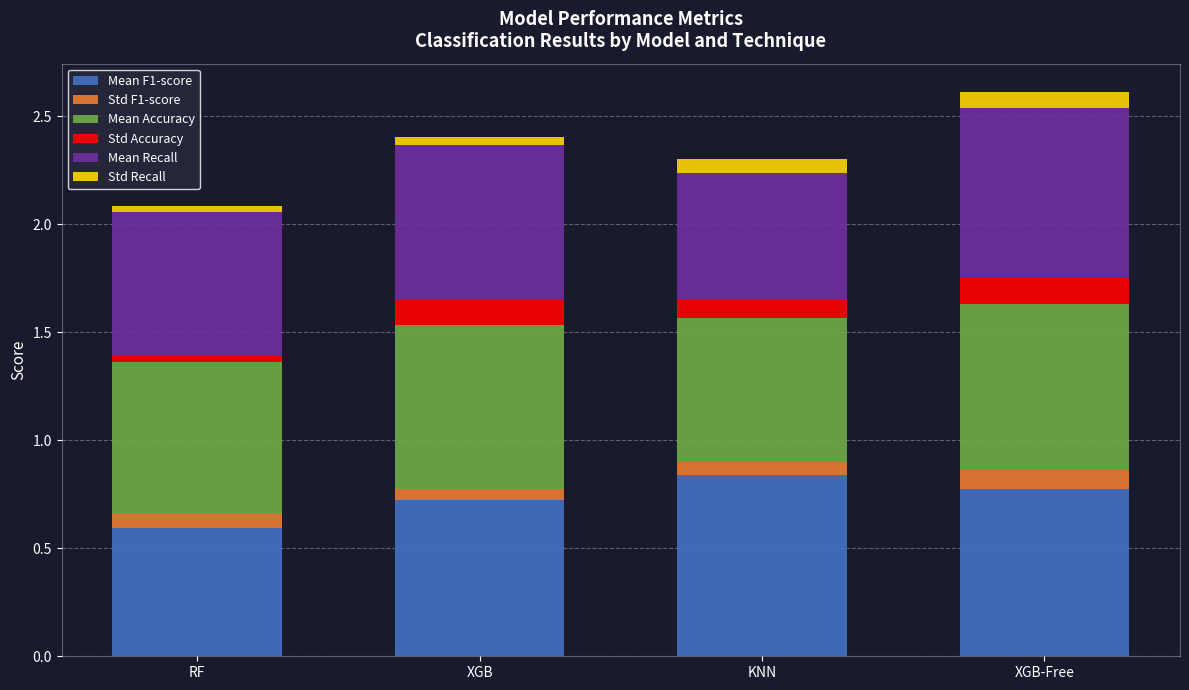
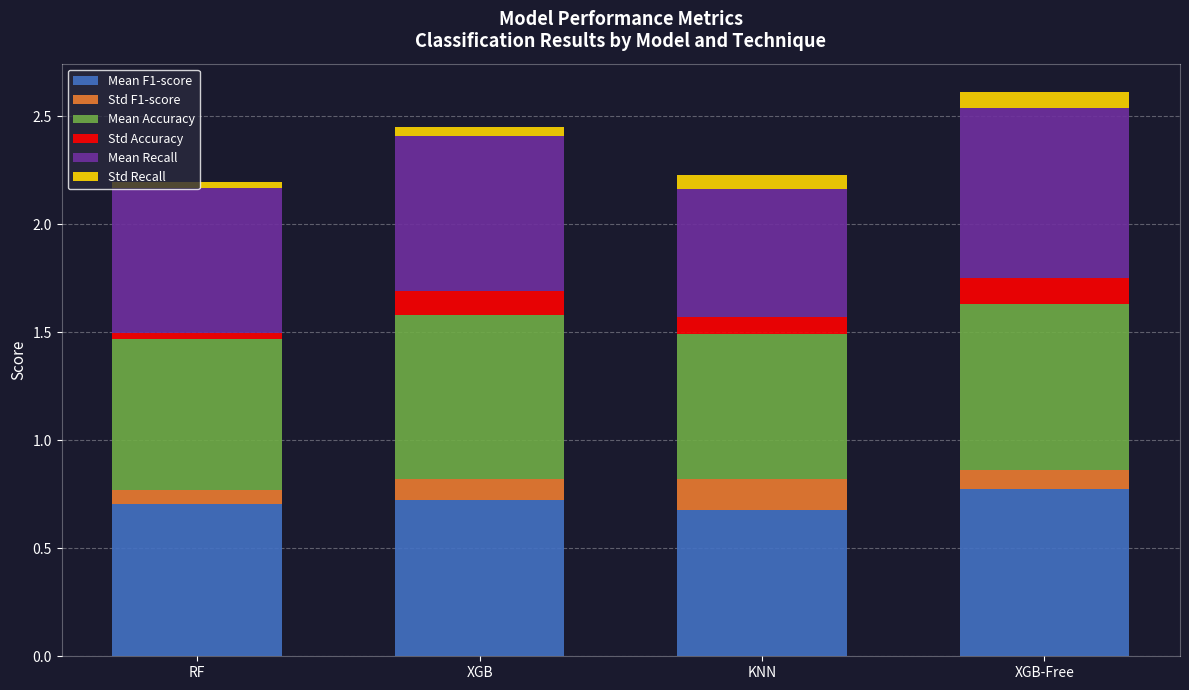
Mean F1-score, RF: 0.59 -> 0.70
Std F1-score, XGB: 0.05 -> 0.09
Mean F1-score, KNN: 0.84 -> 0.68
Std F1-score, KNN: 0.06 -> 0.14
